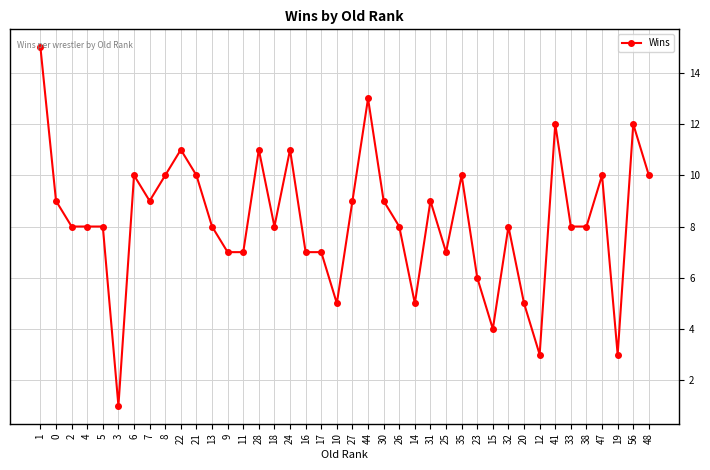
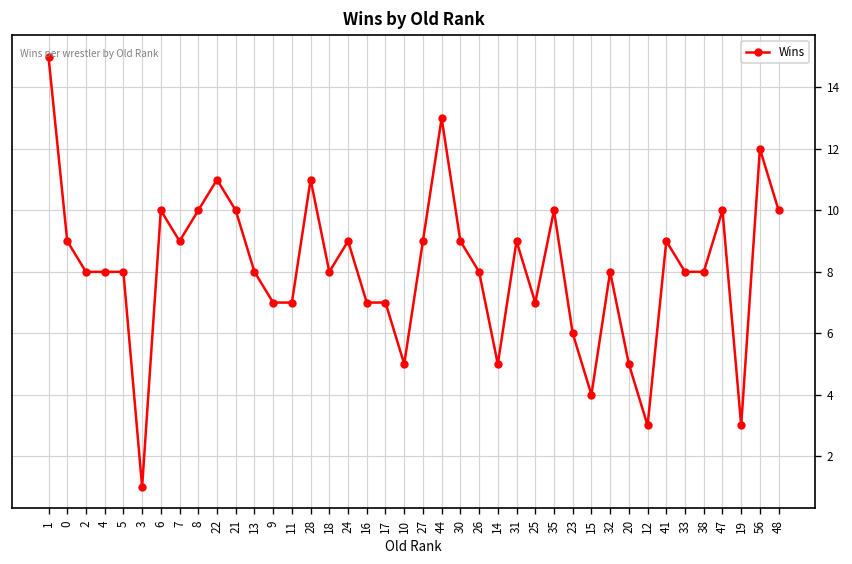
24: 11 -> 9
41: 12 -> 9
